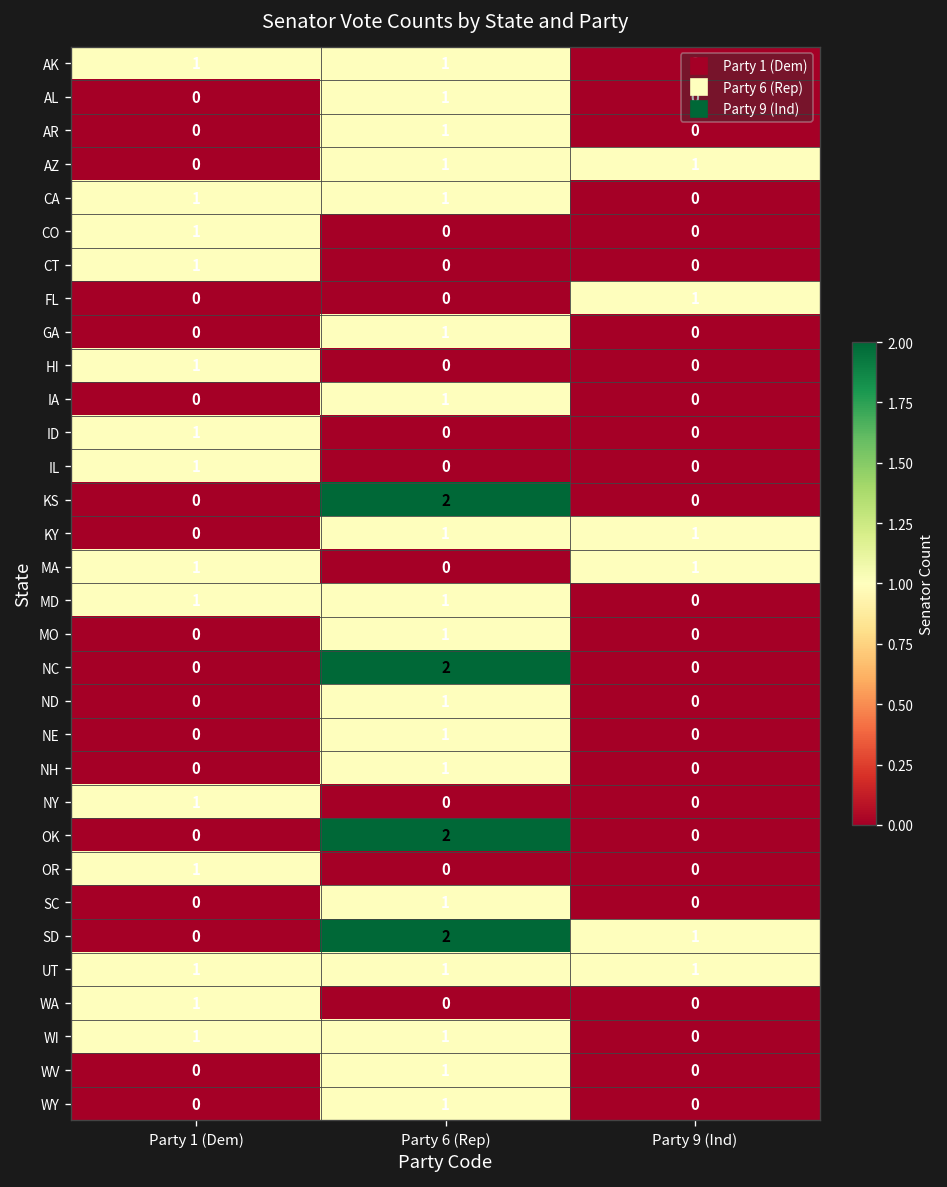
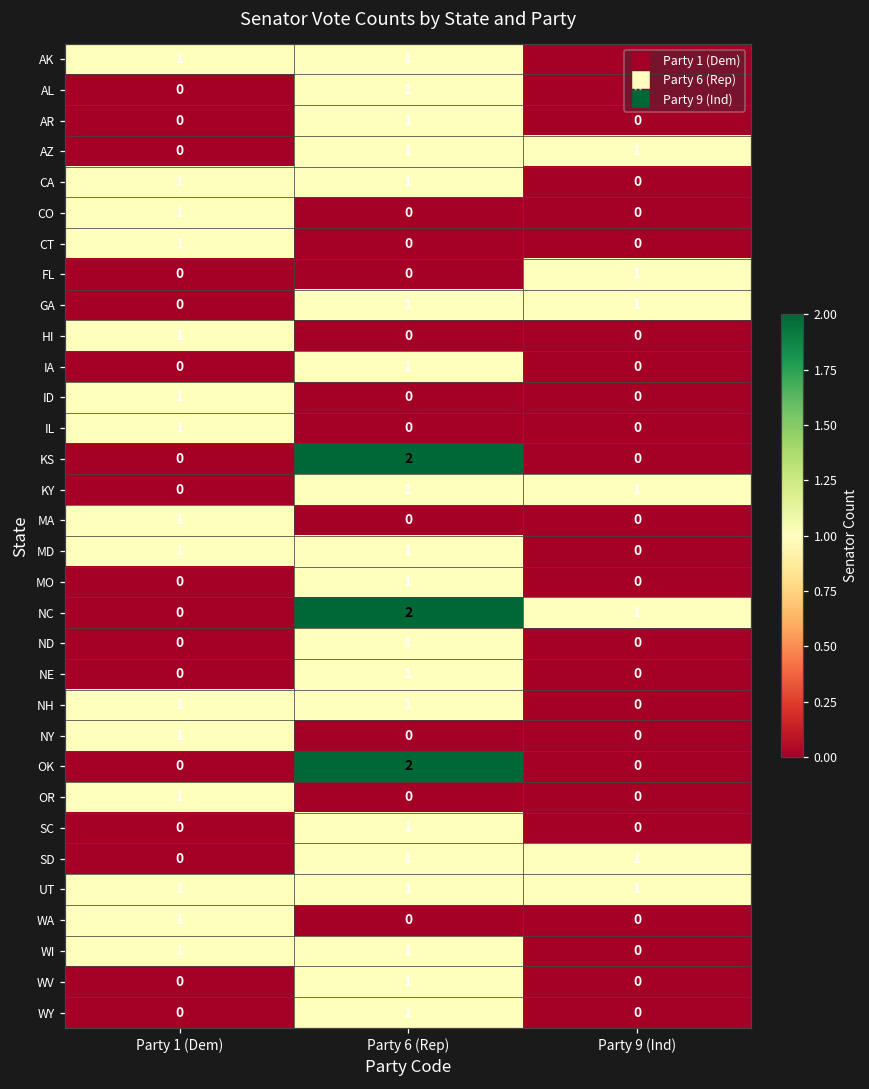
GA, Party 9 (Ind): 0 -> 1
MA, Party 9 (Ind): 1 -> 0
NC, Party 9 (Ind): 0 -> 1
NH, Party 1 (Dem): 0 -> 1
SD, Party 6 (Rep): 2 -> 1
